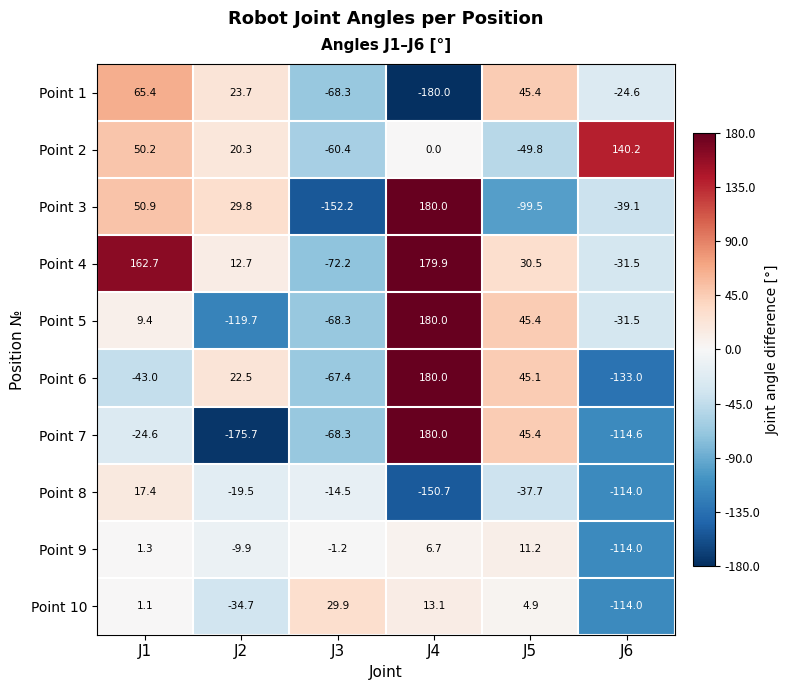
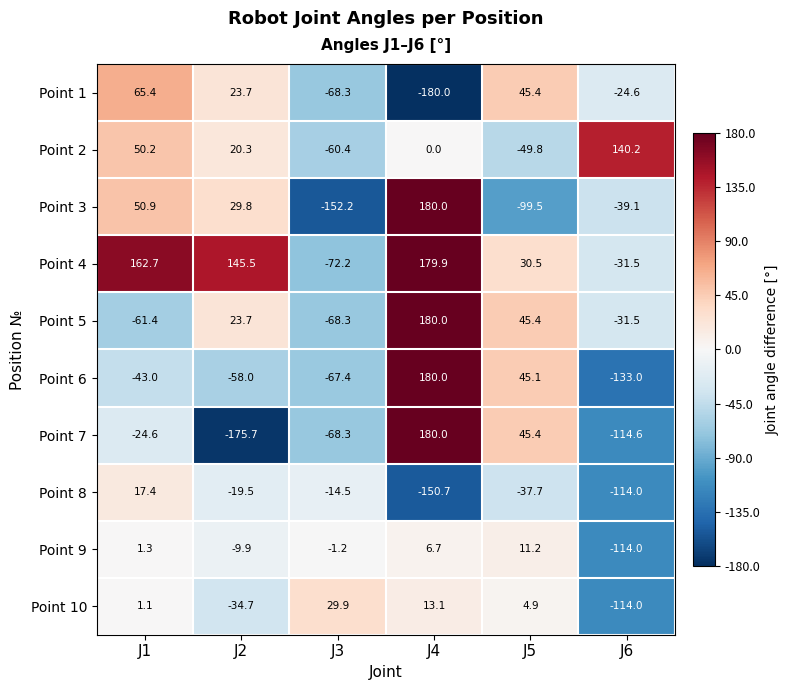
Point 4, J2: 12.7 -> 145.5
Point 5, J1: 9.4 -> -61.4
Point 5, J2: -119.7 -> 23.7
Point 6, J2: 22.5 -> -58.0
